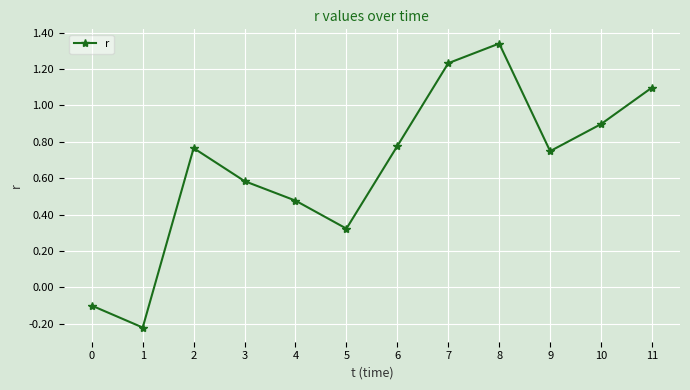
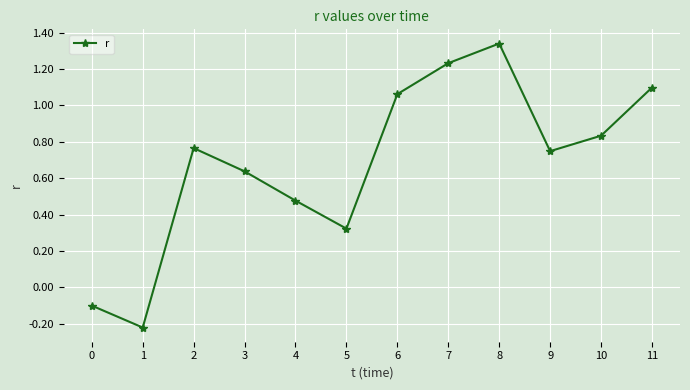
3: 0.58 -> 0.64
6: 0.78 -> 1.06
10: 0.90 -> 0.83
